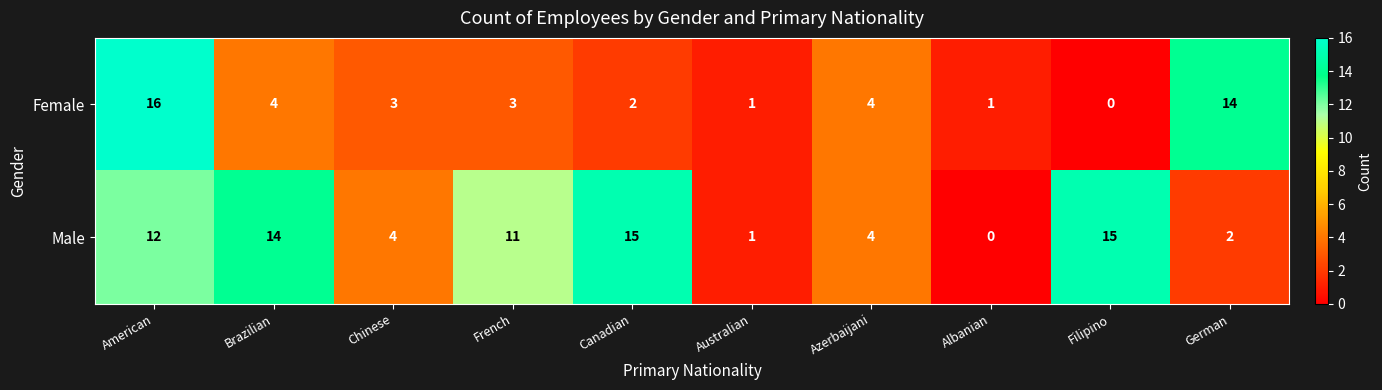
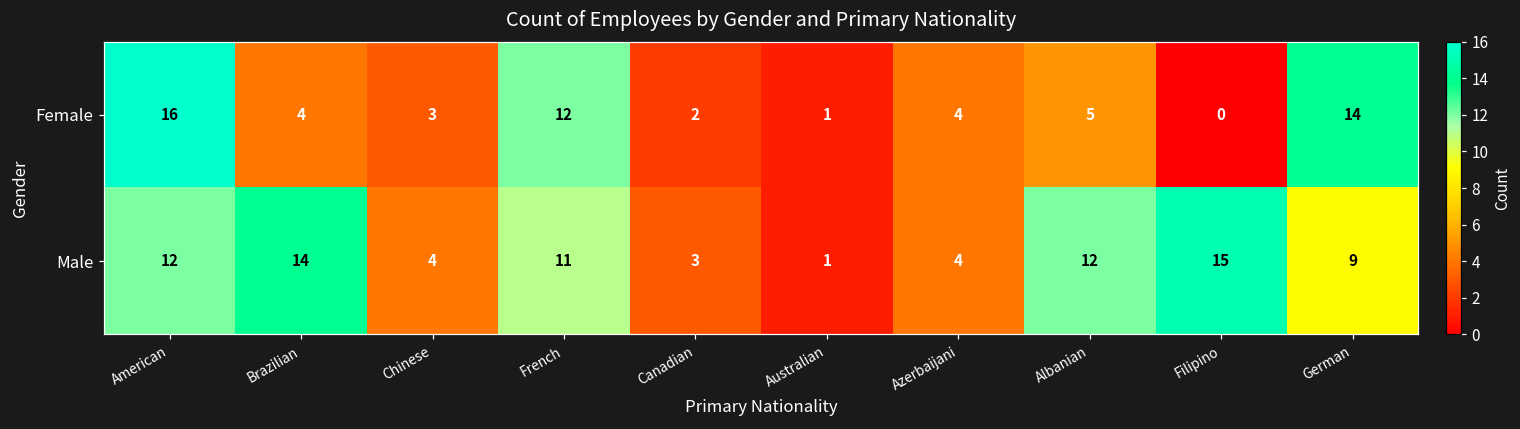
Female, French: 3 -> 12
Female, Albanian: 1 -> 5
Male, Canadian: 15 -> 3
Male, Albanian: 0 -> 12
Male, German: 2 -> 9
